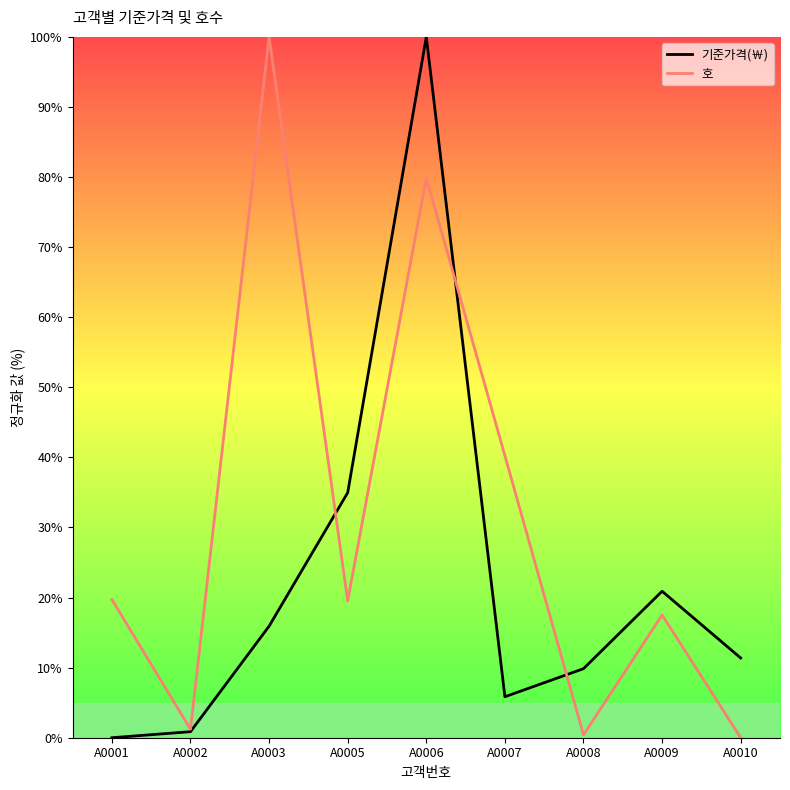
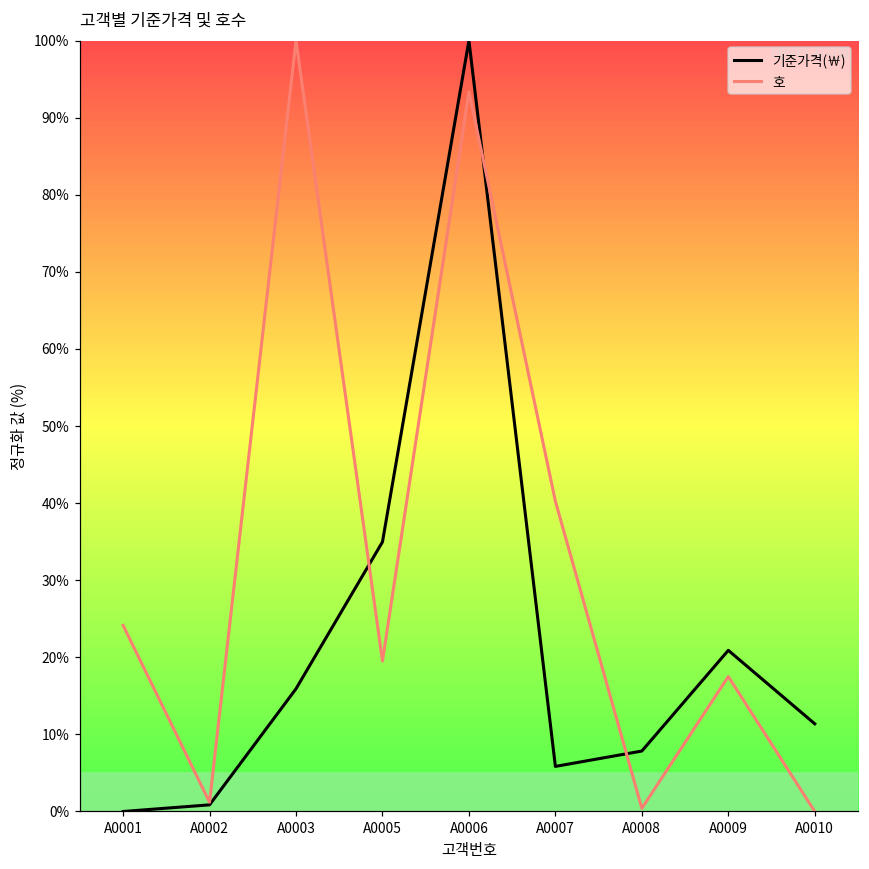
호, A0001: 20% -> 24%
호, A0006: 80% -> 93%
기준가격(￦), A0008: 10% -> 8%
